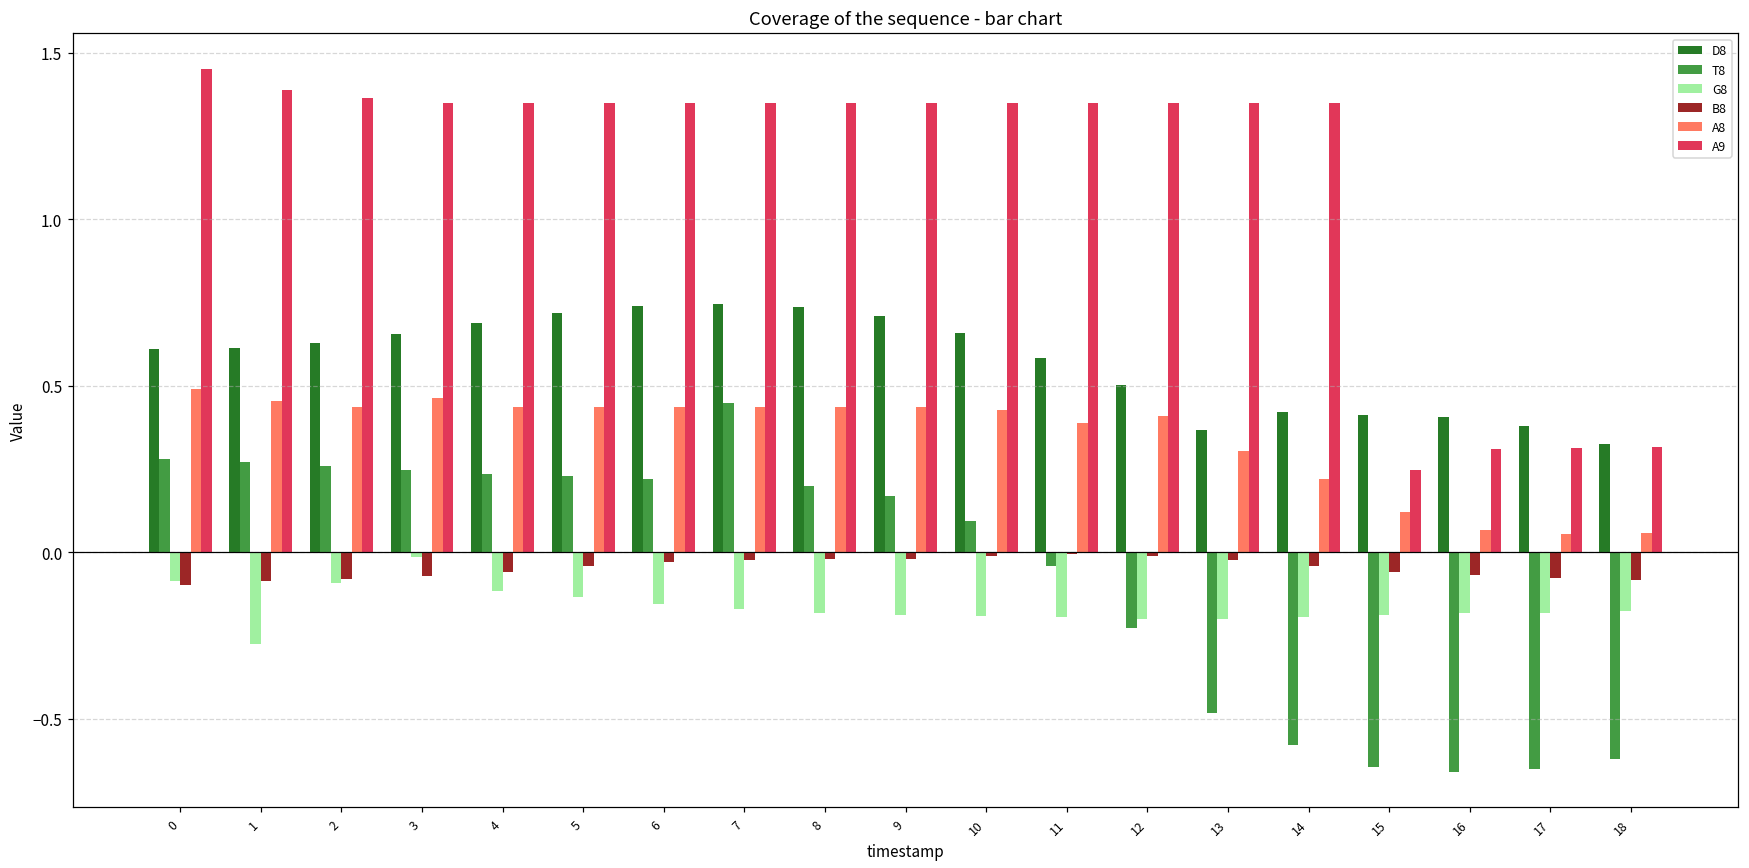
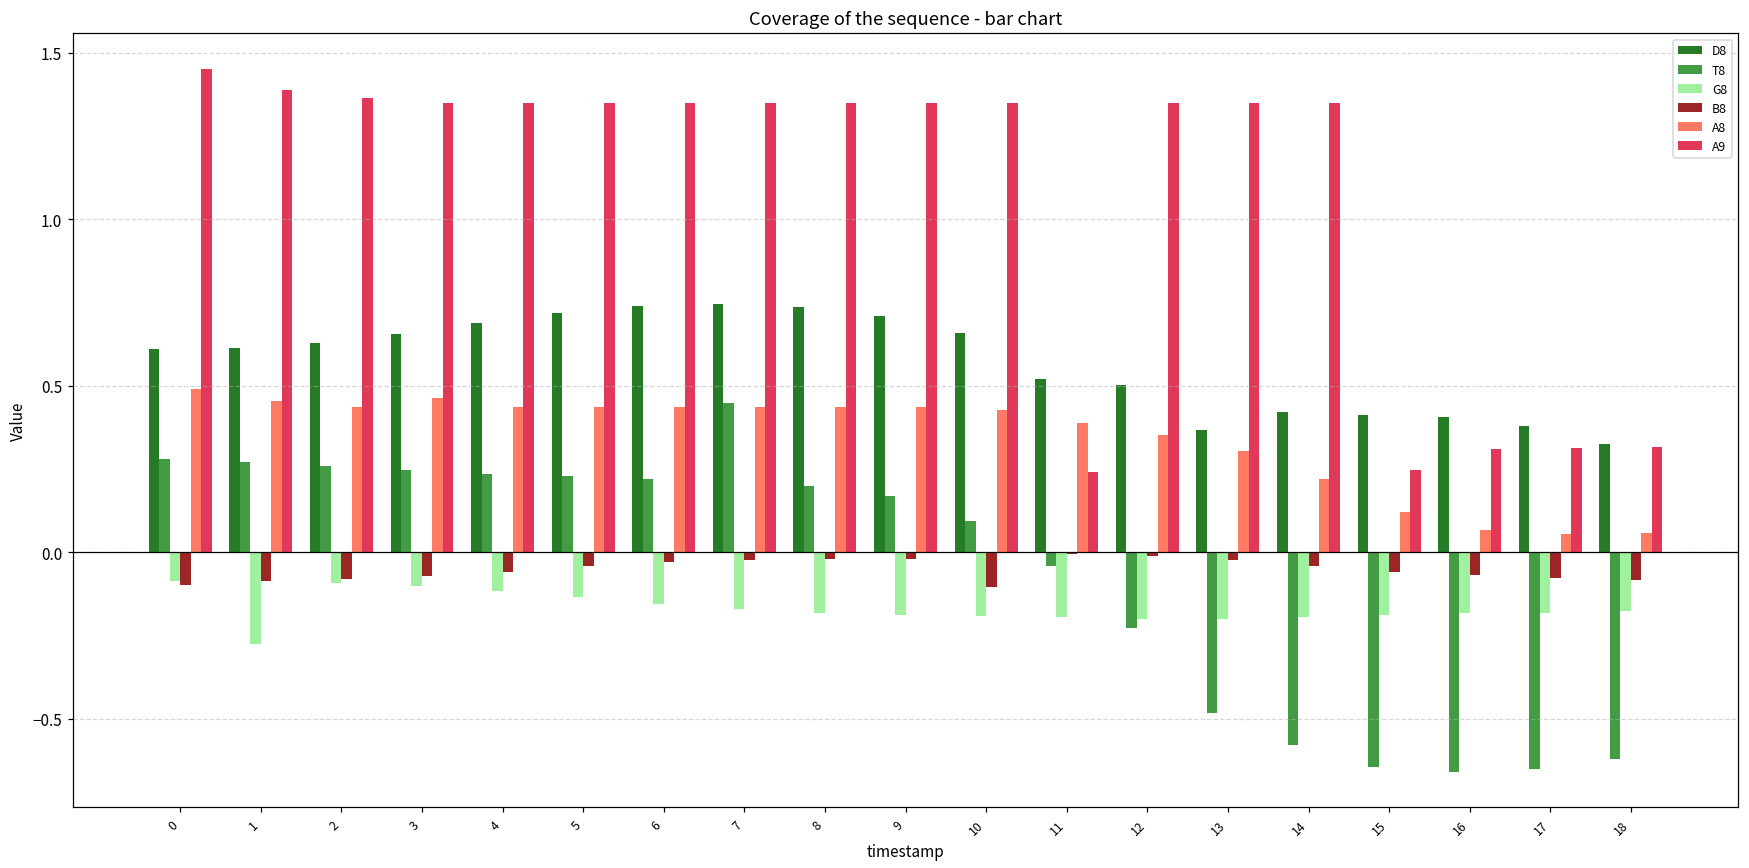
G8, 3: -0.01 -> -0.10
B8, 10: -0.01 -> -0.10
D8, 11: 0.58 -> 0.52
A9, 11: 1.35 -> 0.24
A8, 12: 0.41 -> 0.35
